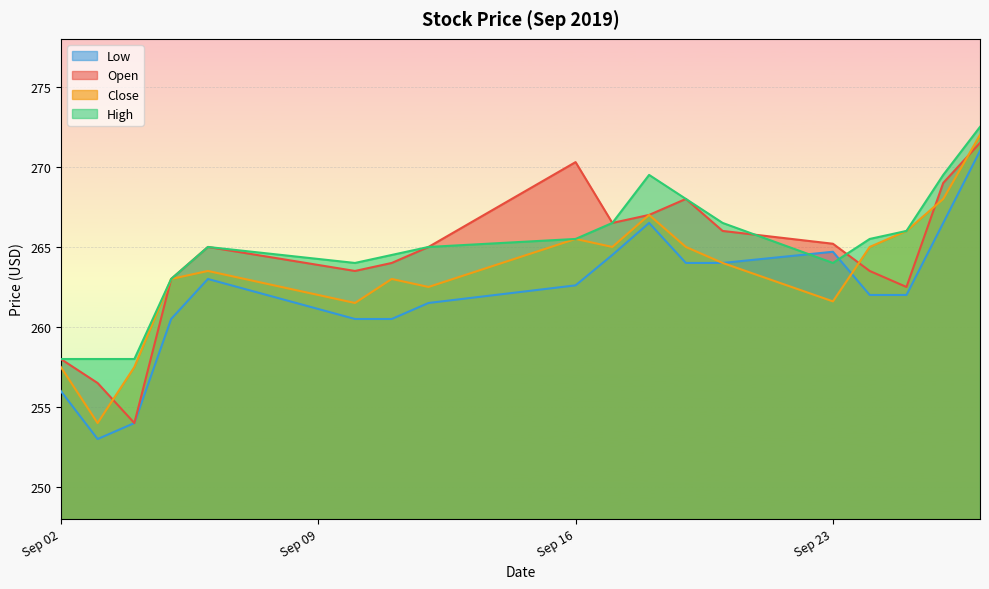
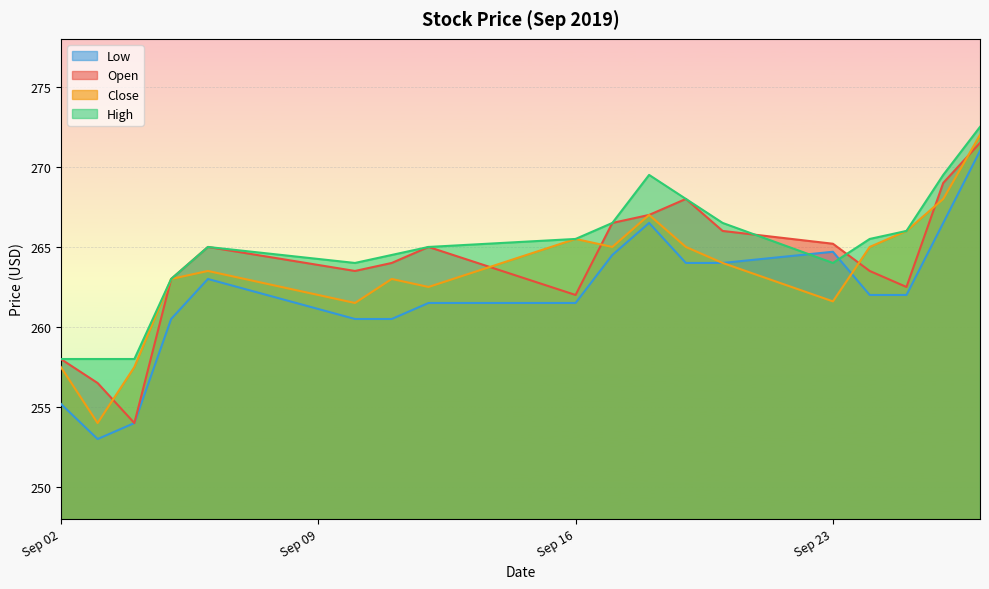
Low, Sep 02: 256.0 -> 255.2
Low, Sep 16: 262.6 -> 261.5
Open, Sep 16: 270.3 -> 262.0
